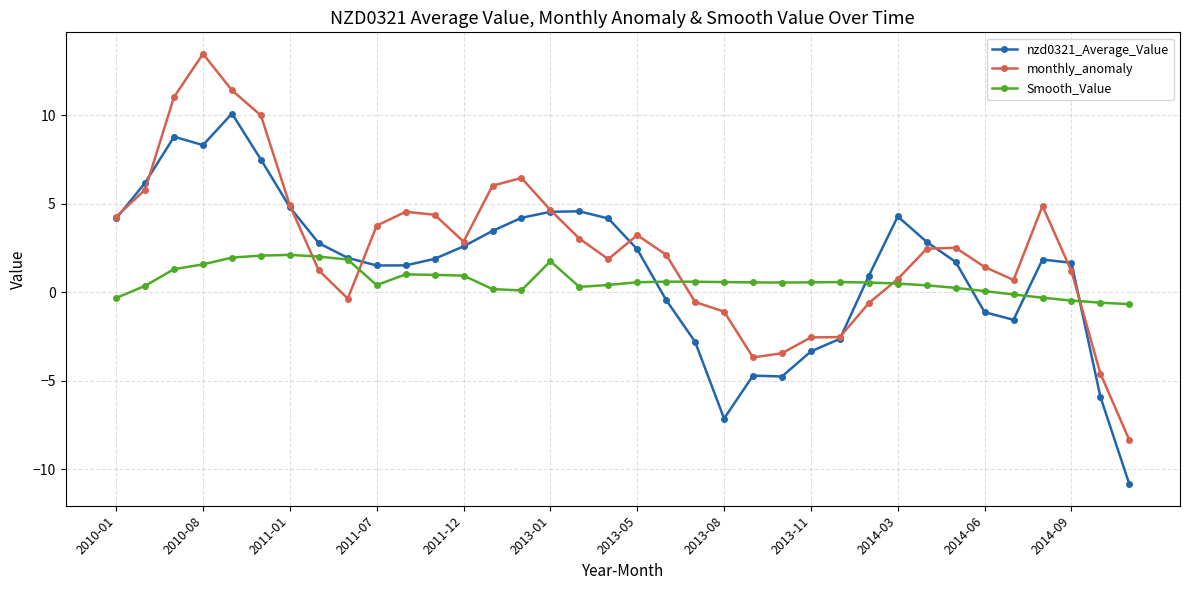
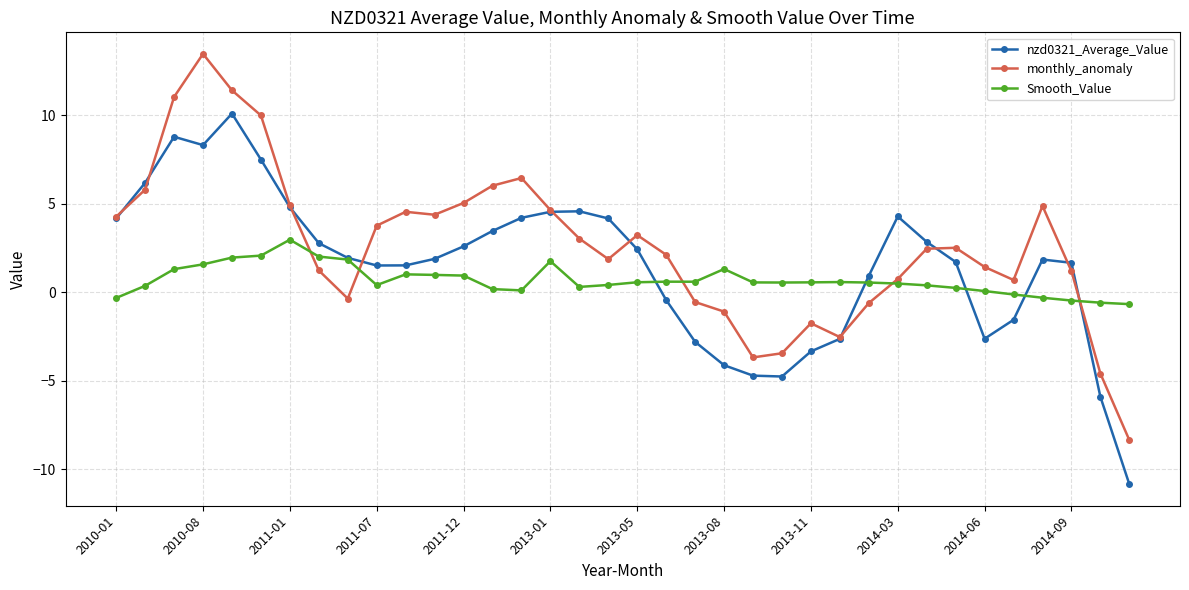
Smooth_Value, 2011-01: 2.1 -> 3.0
monthly_anomaly, 2011-12: 2.9 -> 5.0
nzd0321_Average_Value, 2013-08: -7.1 -> -4.1
Smooth_Value, 2013-08: 0.6 -> 1.3
monthly_anomaly, 2013-11: -2.6 -> -1.8
nzd0321_Average_Value, 2014-06: -1.1 -> -2.6
